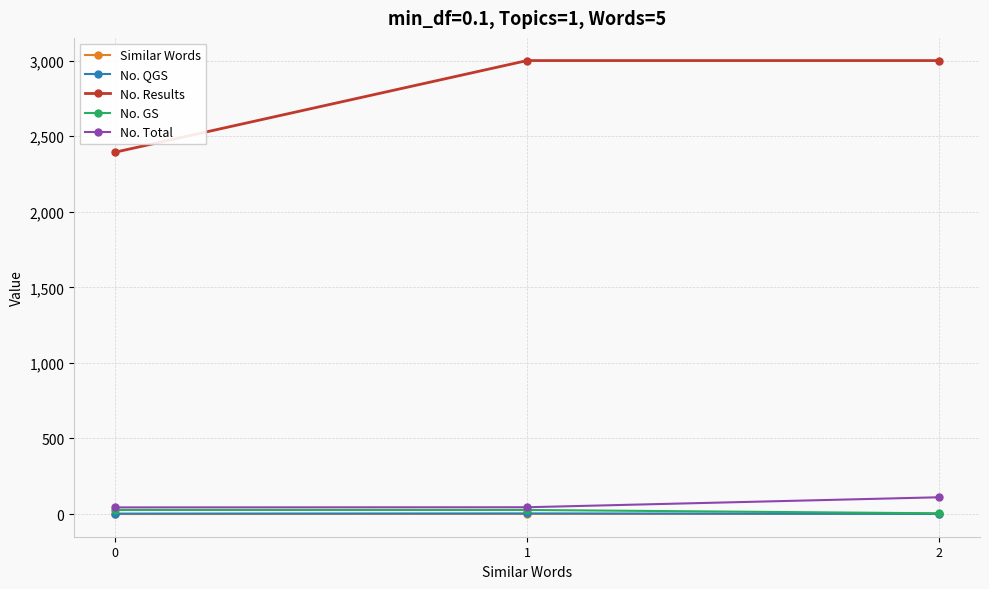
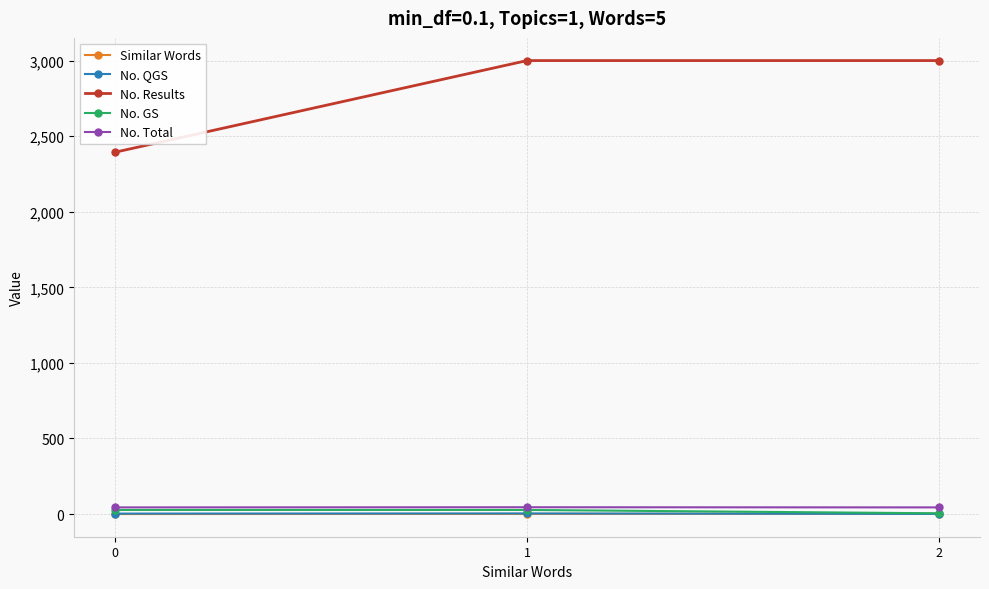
No. Total, 2: 110 -> 40
